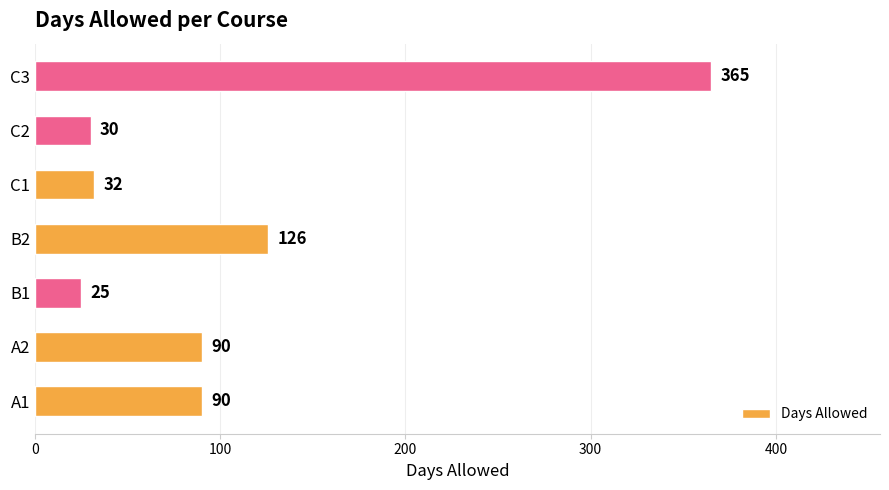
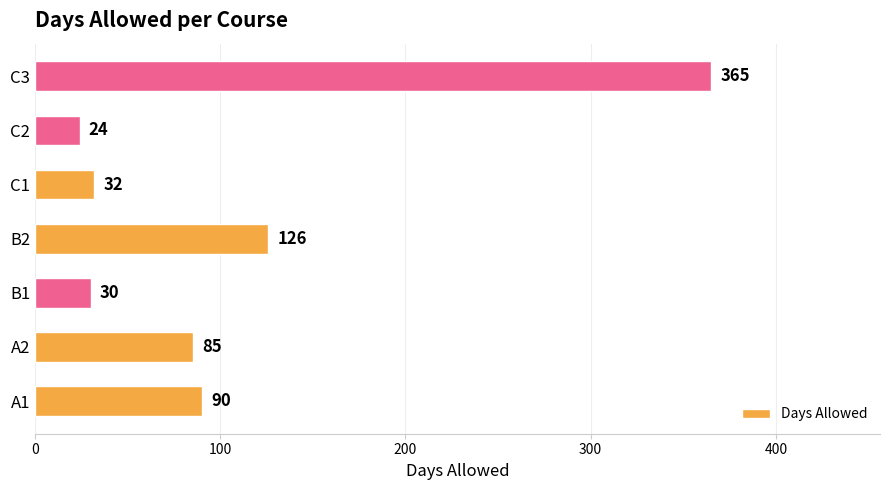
C2: 30 -> 24
B1: 25 -> 30
A2: 90 -> 85
